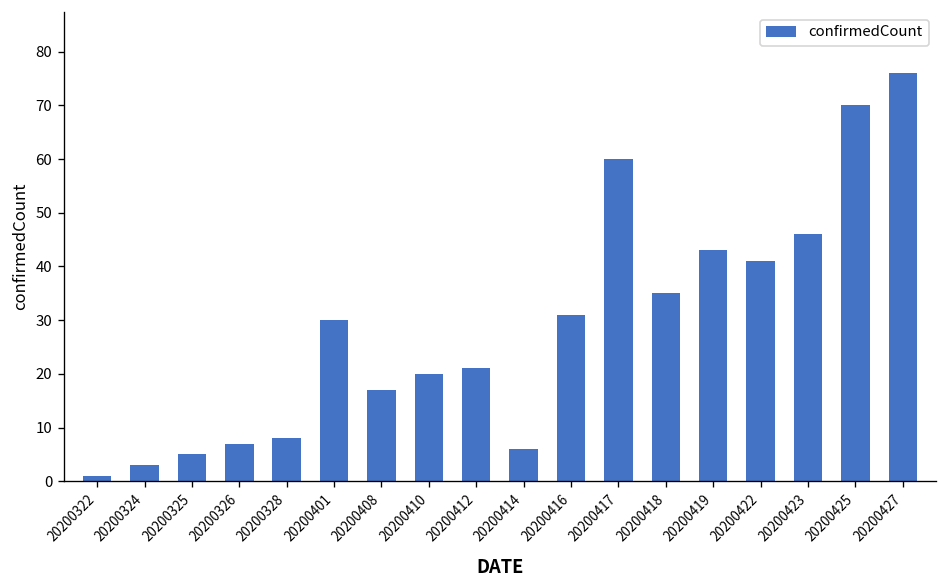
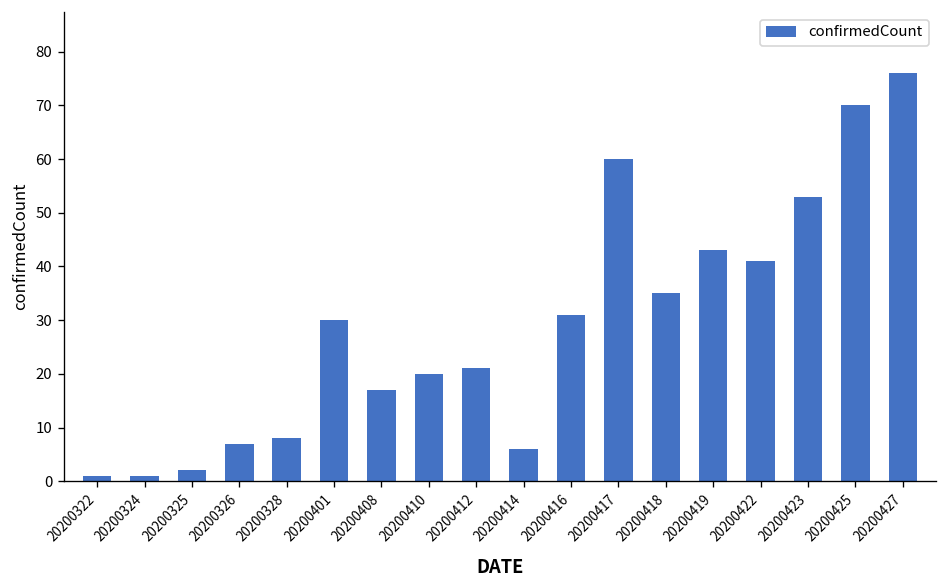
20200324: 3 -> 1
20200325: 5 -> 2
20200423: 46 -> 53
